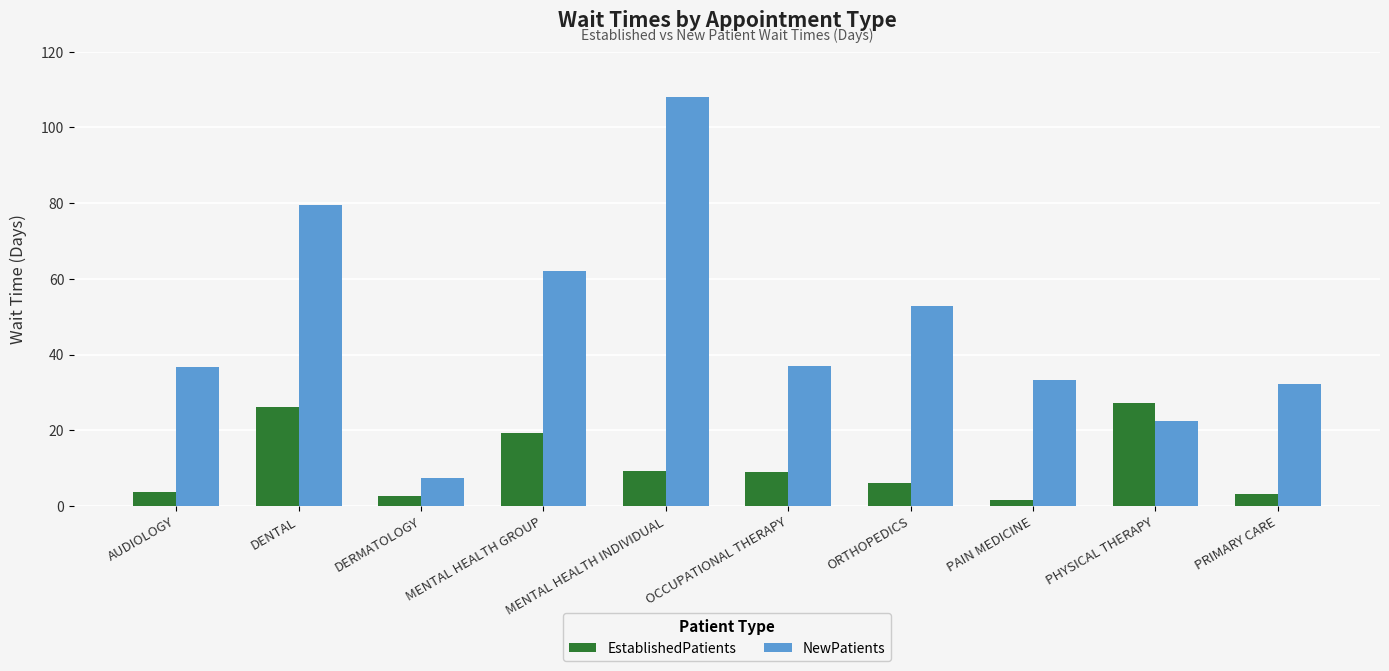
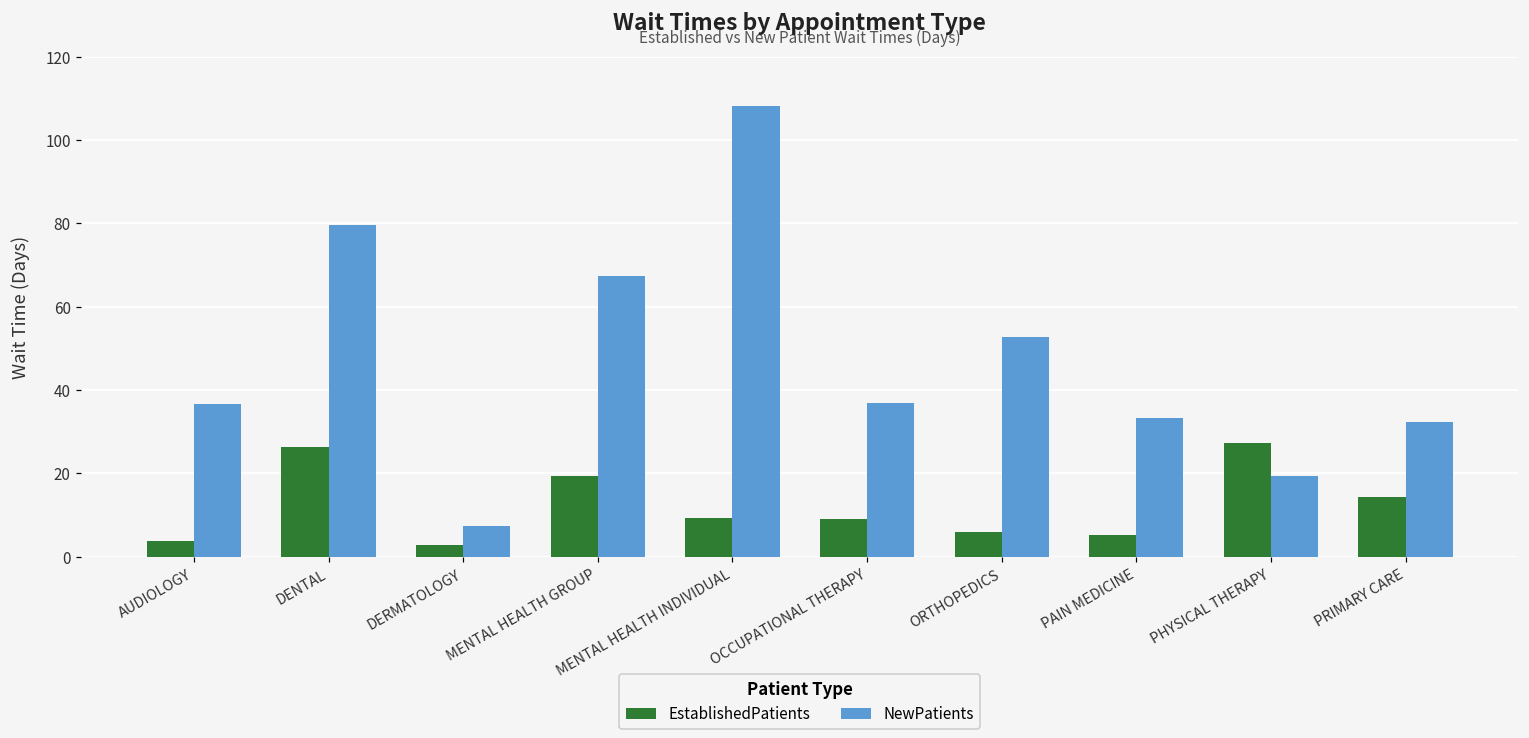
NewPatients, MENTAL HEALTH GROUP: 62 -> 67
EstablishedPatients, PAIN MEDICINE: 2 -> 5
NewPatients, PHYSICAL THERAPY: 22 -> 19
EstablishedPatients, PRIMARY CARE: 3 -> 14
